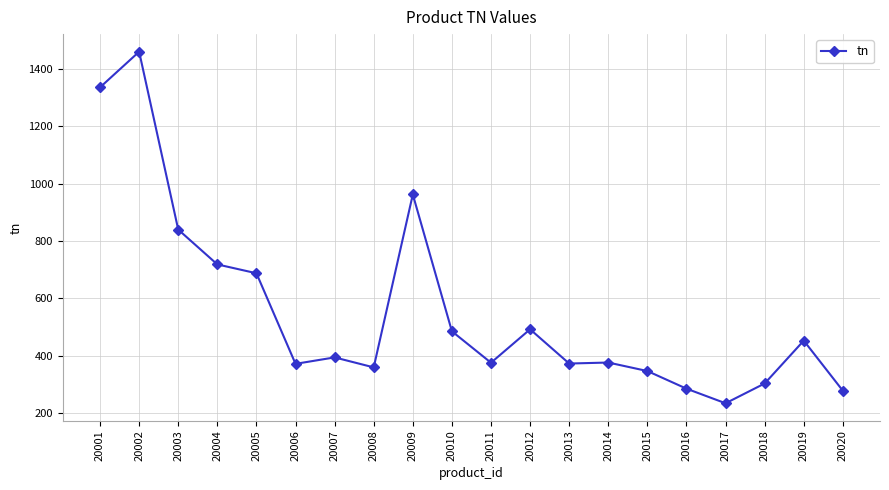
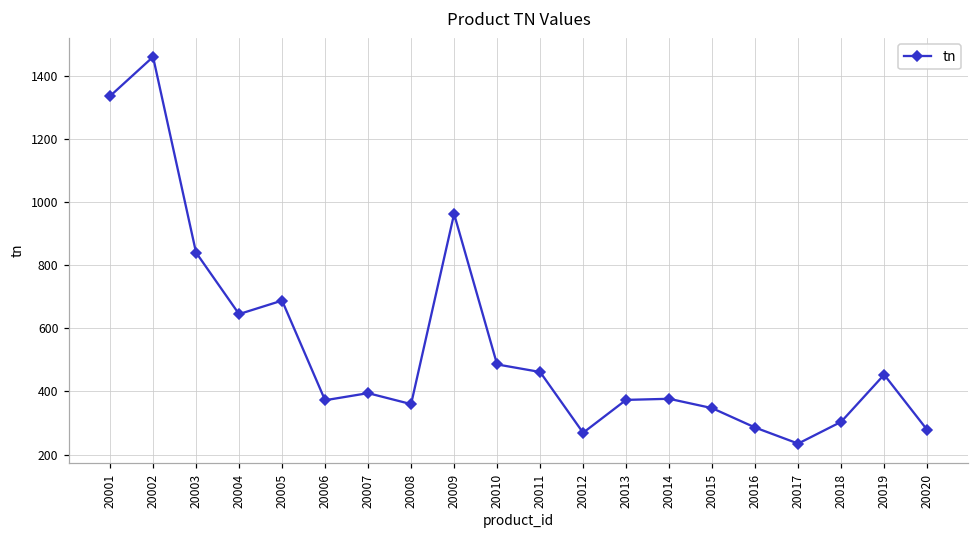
20004: 720 -> 640
20011: 380 -> 460
20012: 490 -> 270
